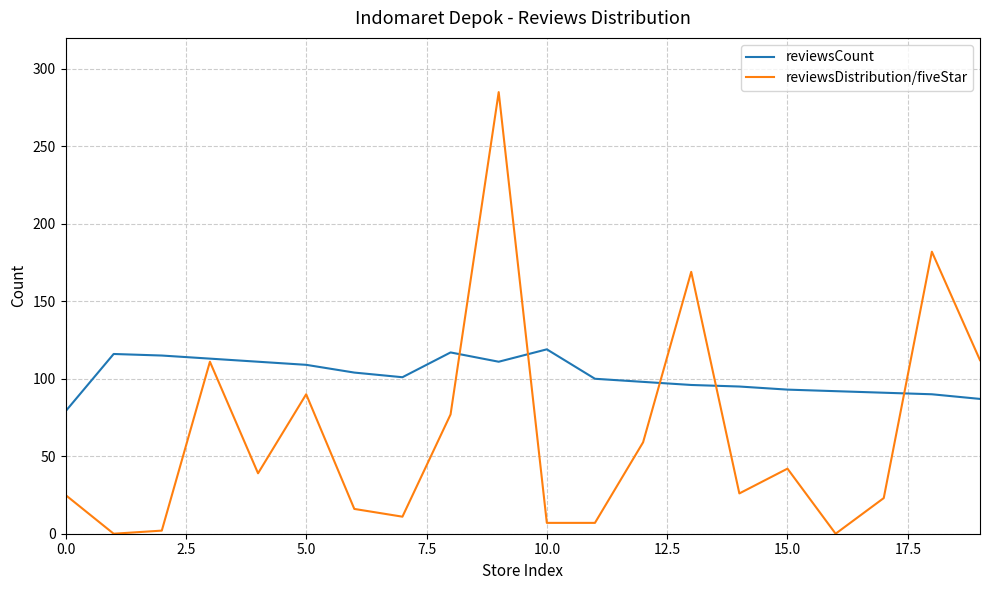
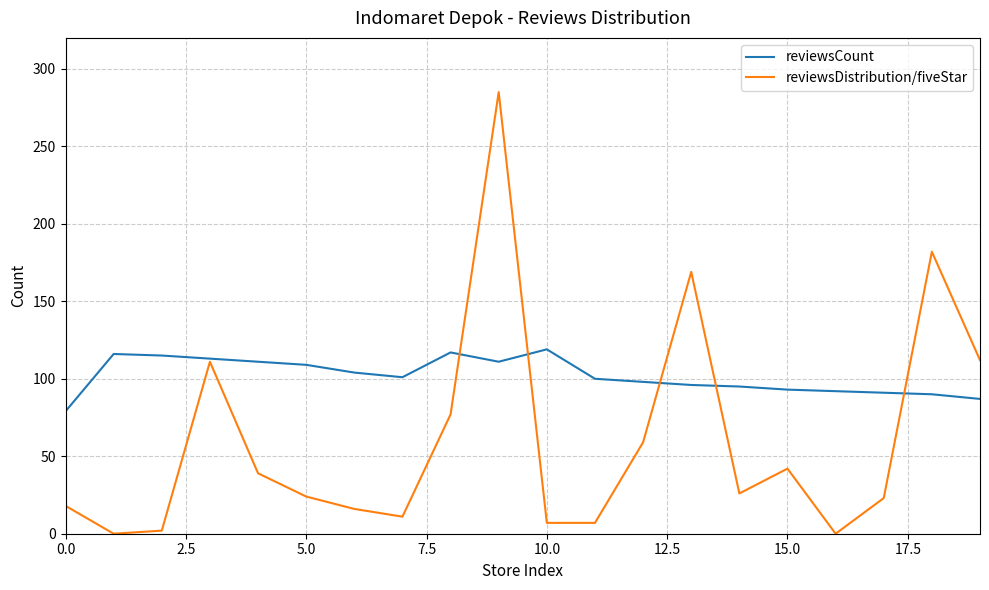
reviewsDistribution/fiveStar, 0.0: 25 -> 18
reviewsDistribution/fiveStar, 5.0: 90 -> 24
